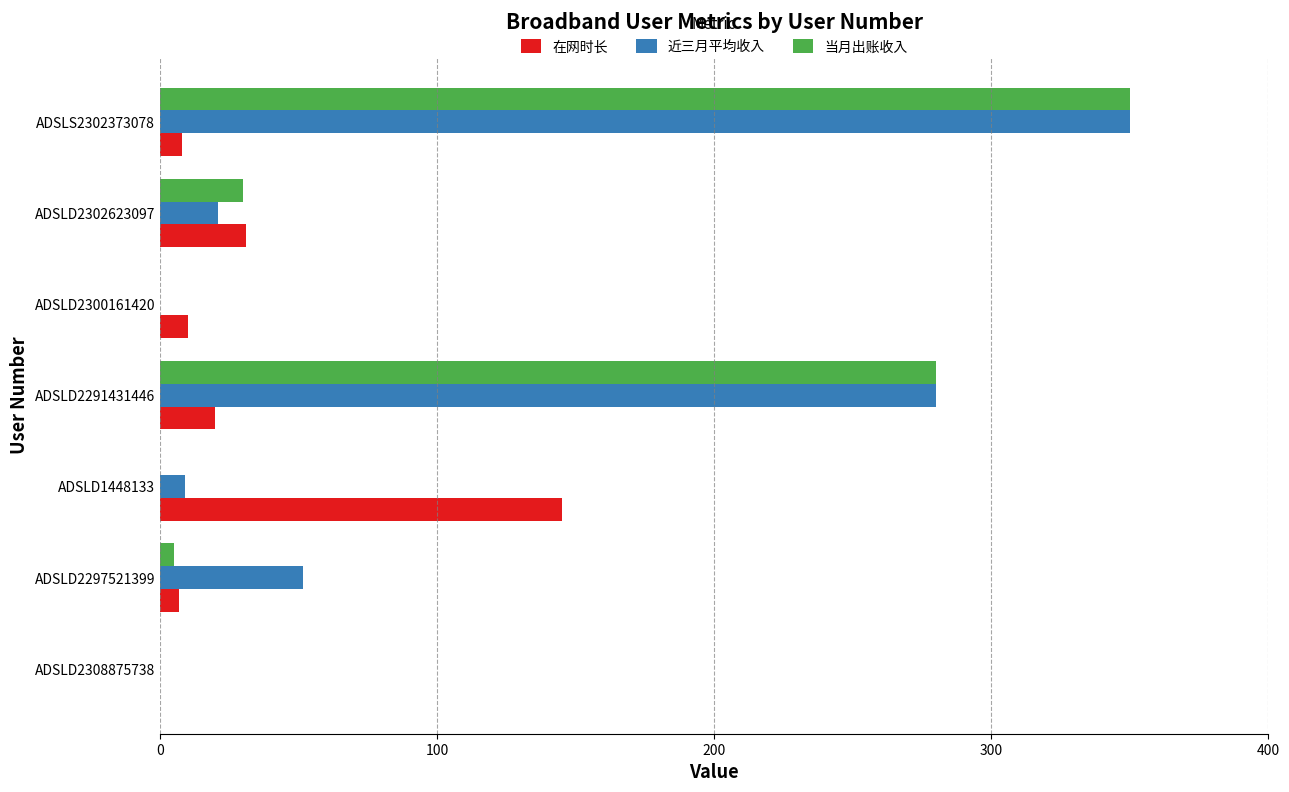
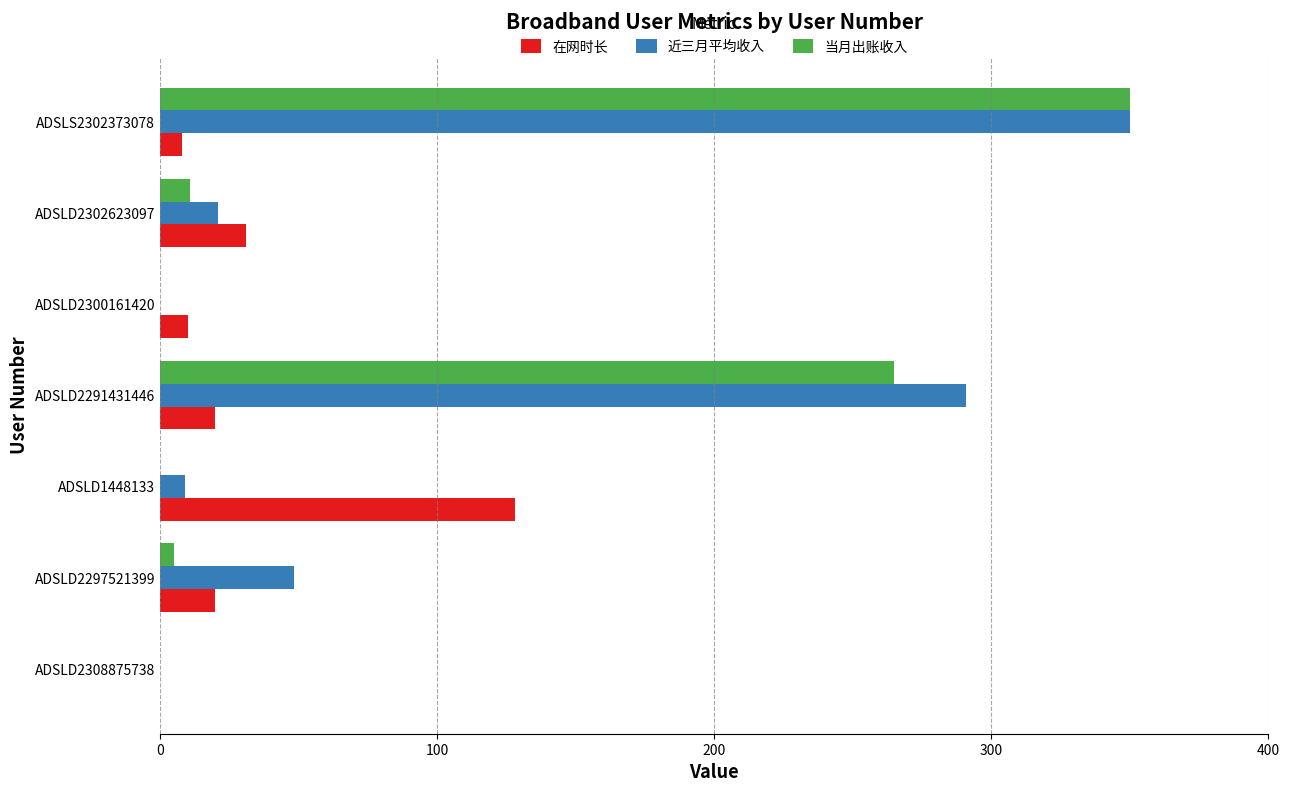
当月出账收入, ADSLD2302623097: 30 -> 11
当月出账收入, ADSLD2291431446: 280 -> 265
近三月平均收入, ADSLD2291431446: 280 -> 291
在网时长, ADSLD1448133: 145 -> 128
近三月平均收入, ADSLD2297521399: 52 -> 48
在网时长, ADSLD2297521399: 7 -> 20
